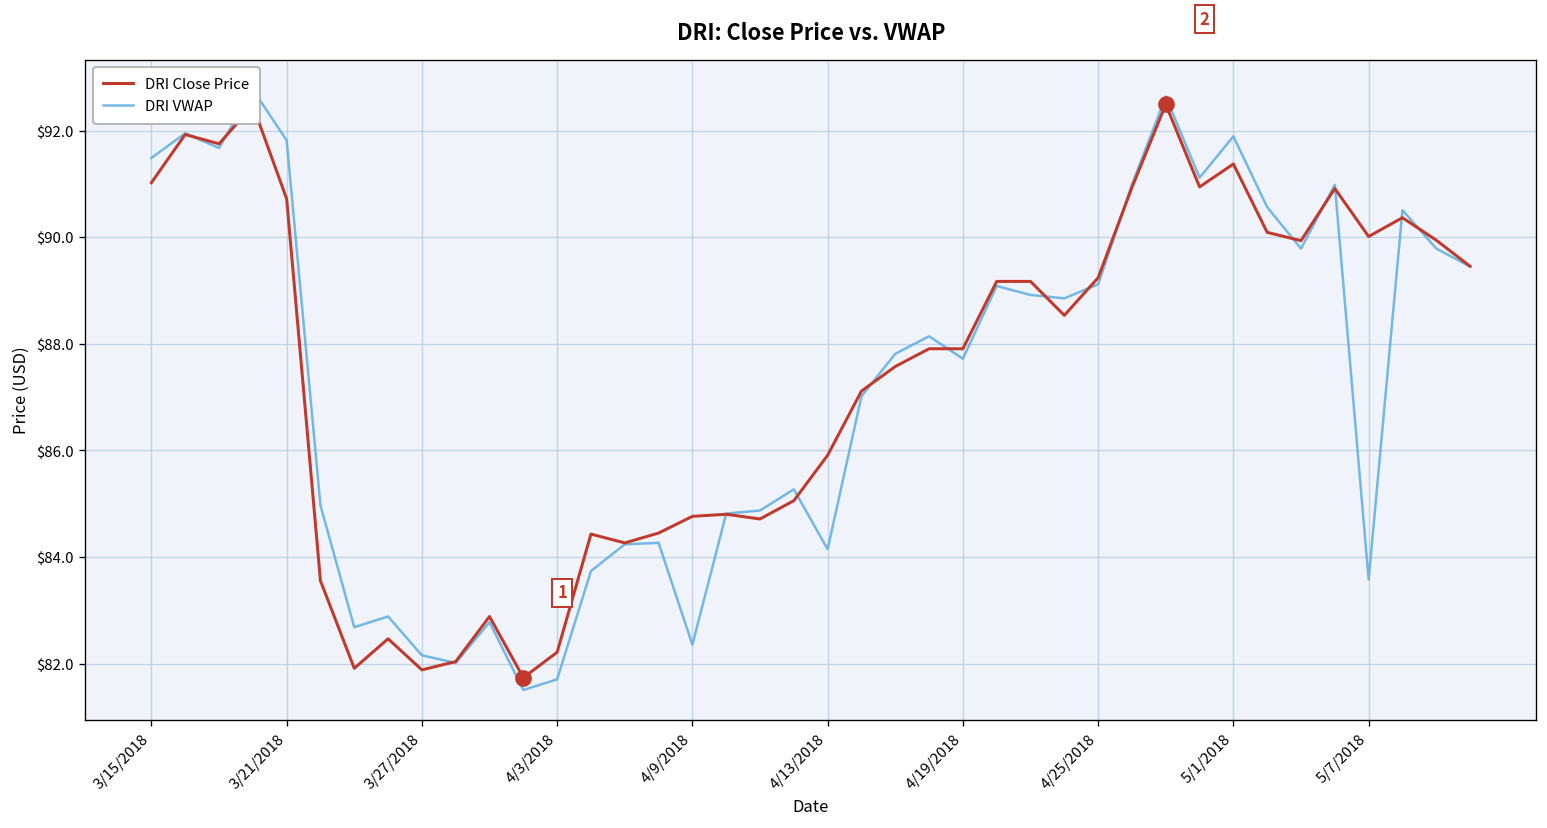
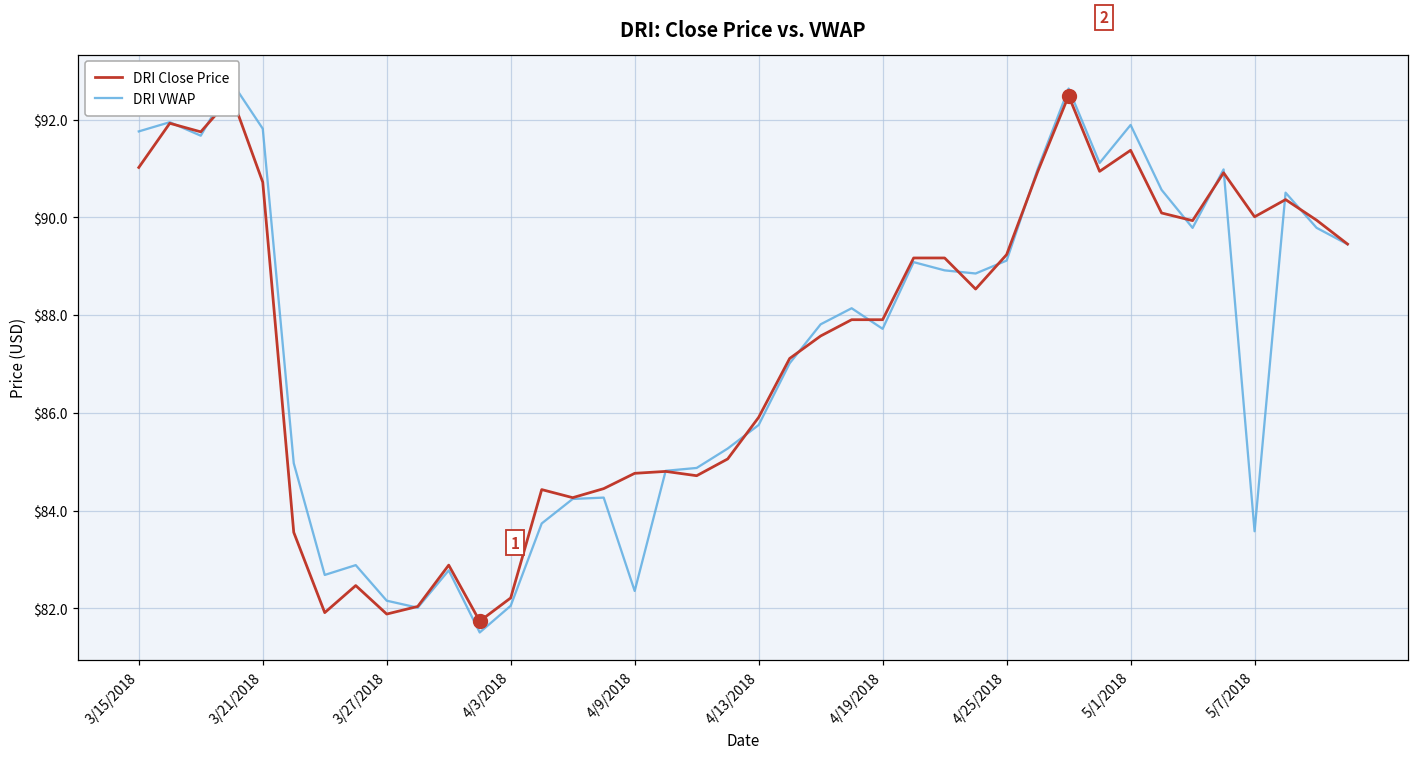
DRI VWAP, 3/15/2018: $91.5 -> $91.8
DRI VWAP, 4/3/2018: $81.7 -> $82.1
DRI VWAP, 4/13/2018: $84.1 -> $85.8
